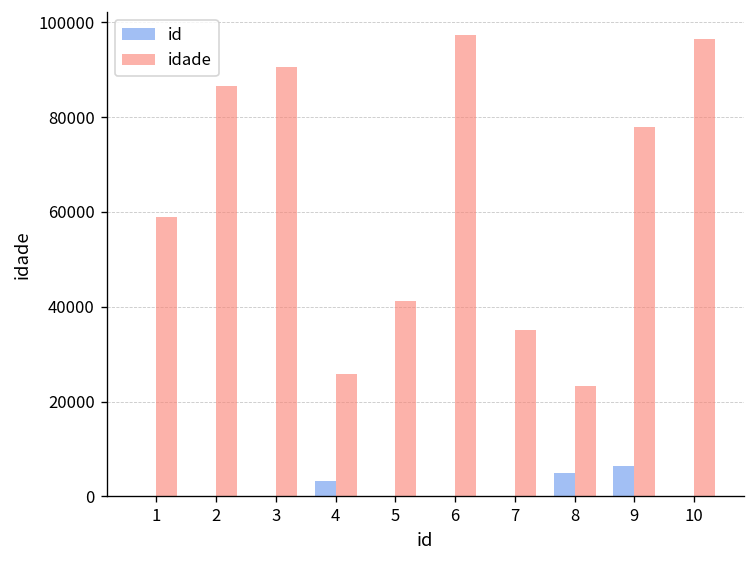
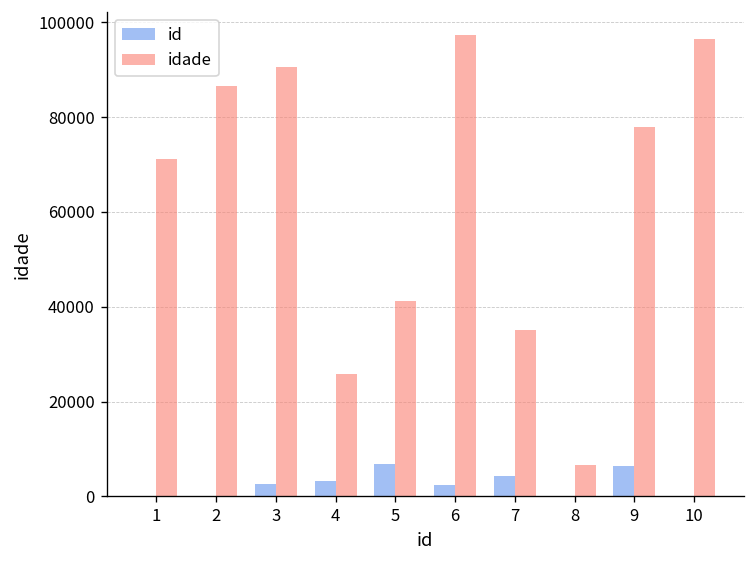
idade, 1: 59000 -> 71000
id, 3: 0 -> 3000
id, 5: 0 -> 7000
id, 6: 0 -> 3000
id, 7: 0 -> 4000
id, 8: 5000 -> 0
idade, 8: 23000 -> 7000
